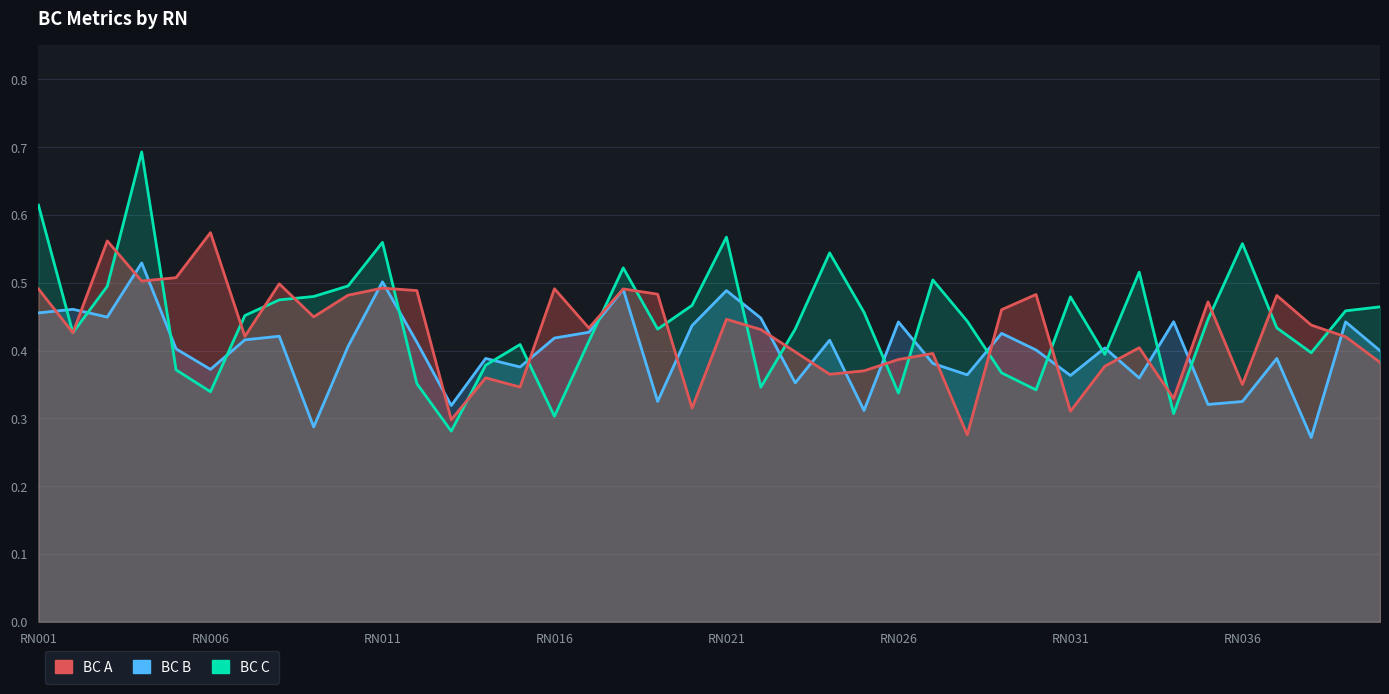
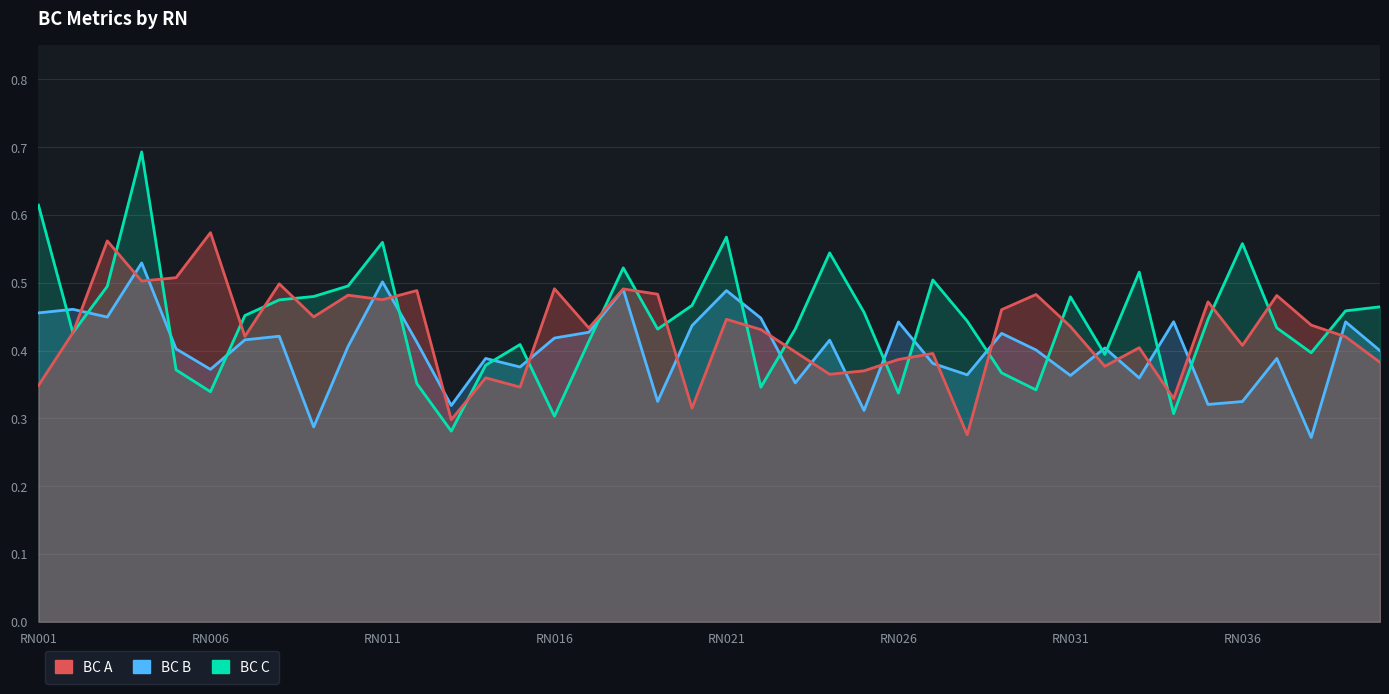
BC A, RN001: 0.49 -> 0.35
BC A, RN011: 0.49 -> 0.47
BC A, RN031: 0.31 -> 0.44
BC A, RN036: 0.35 -> 0.41
